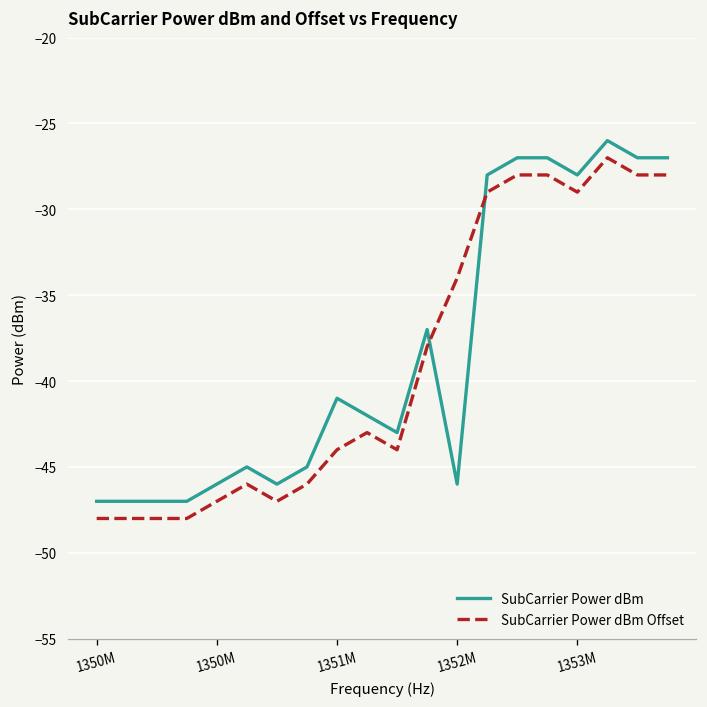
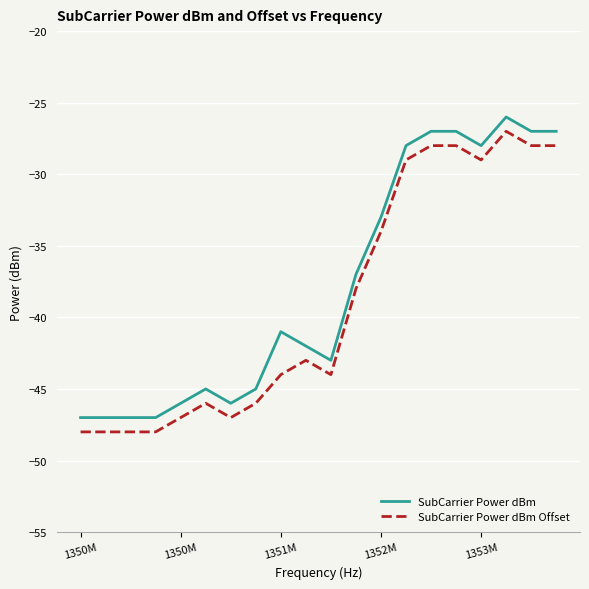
SubCarrier Power dBm, 1352M: -46 -> -33
